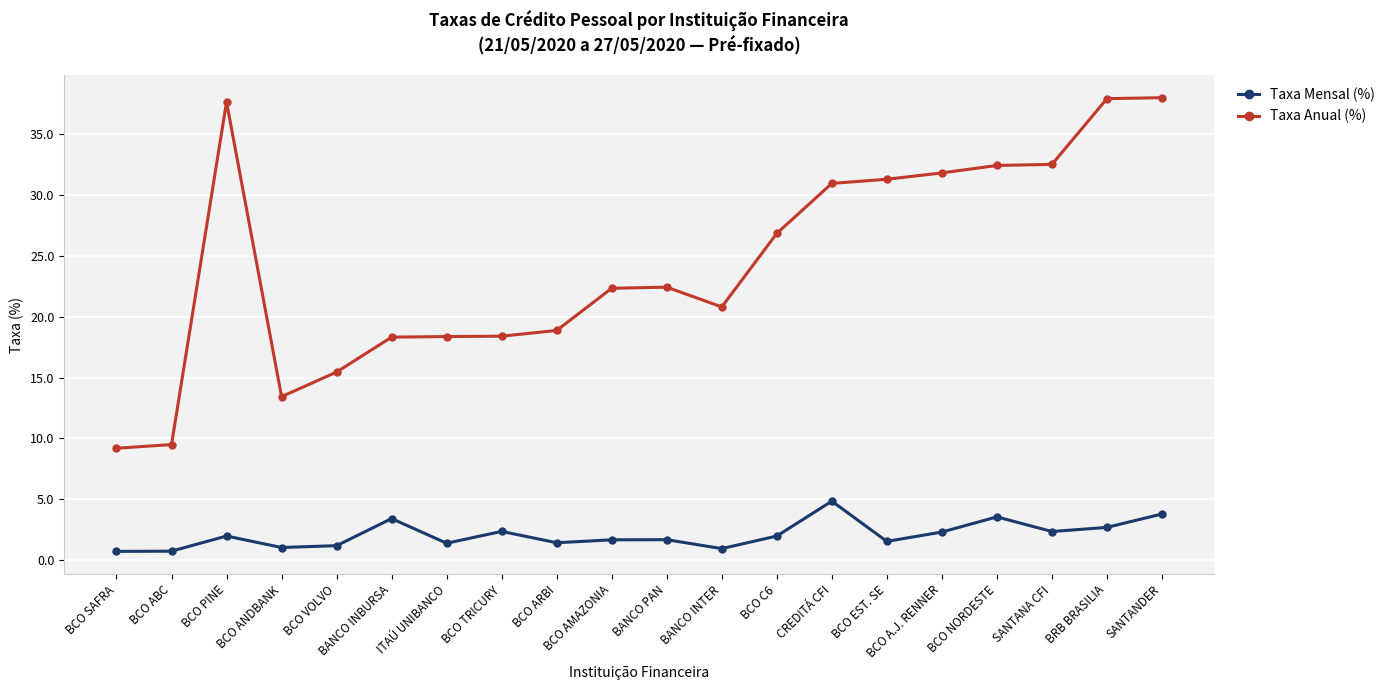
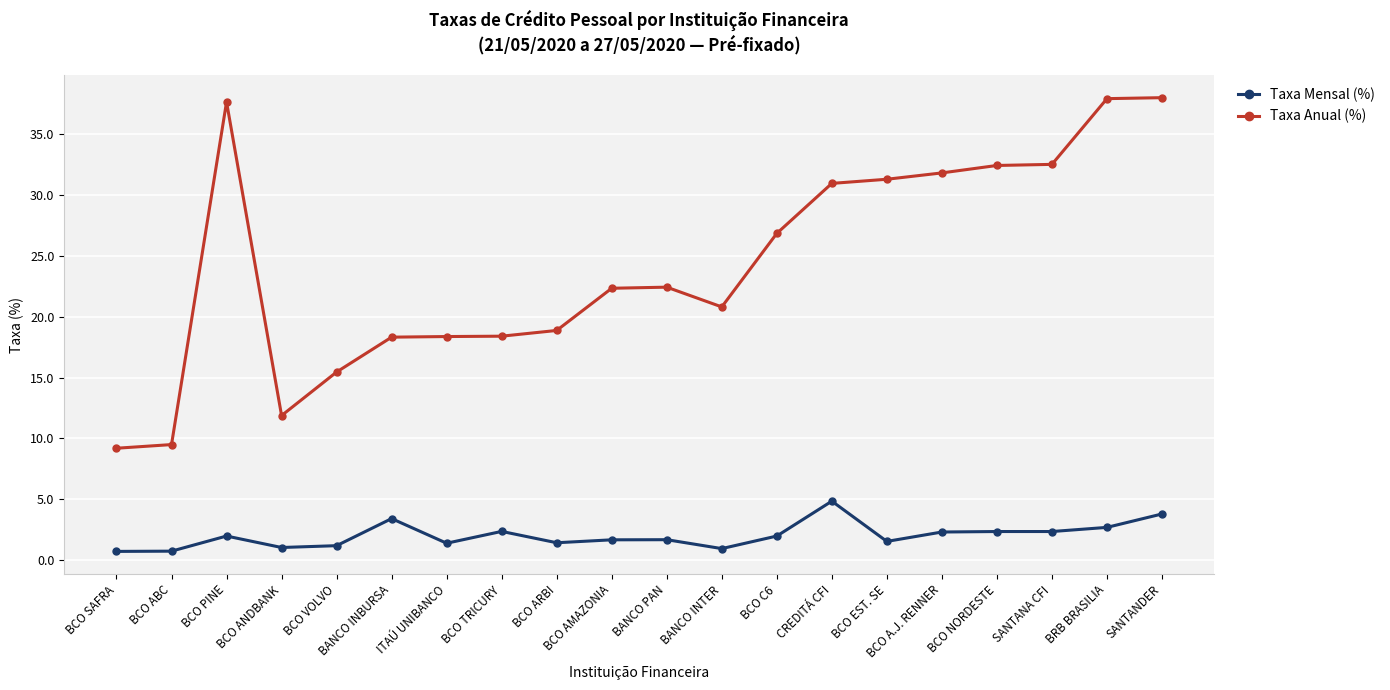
Taxa Anual (%), BCO ANDBANK: 13.4 -> 11.9
Taxa Mensal (%), BCO NORDESTE: 3.6 -> 2.4
